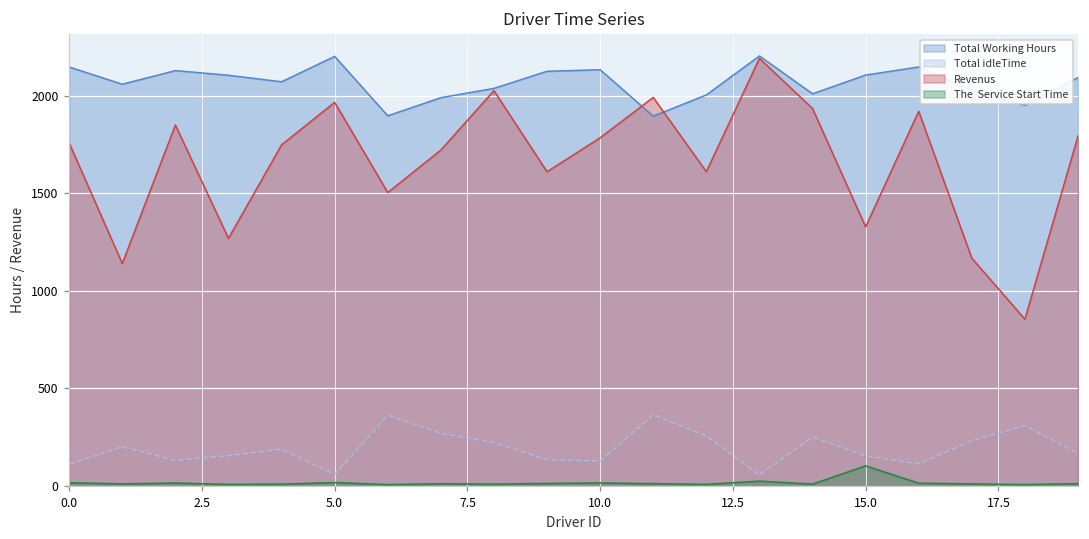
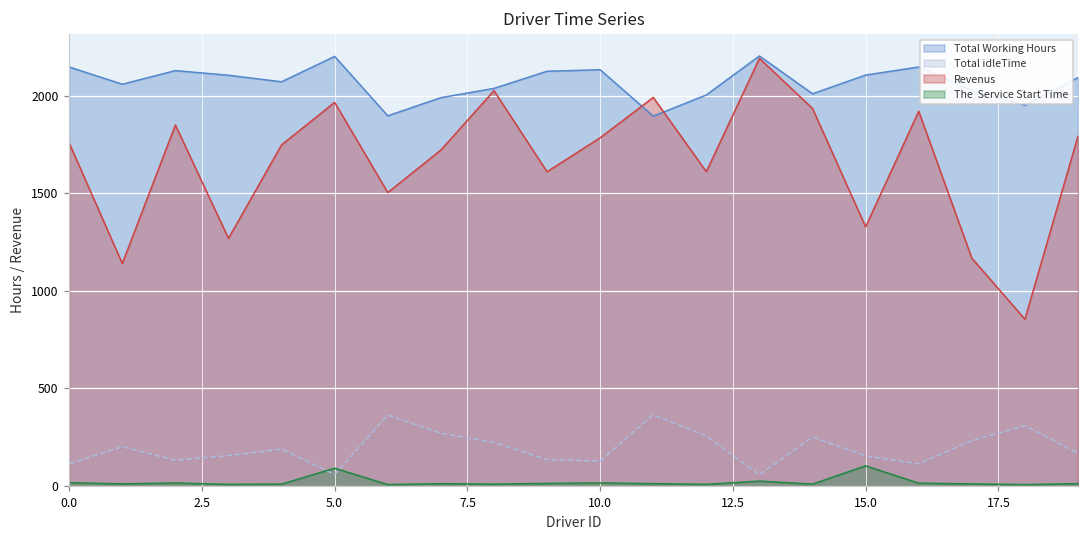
The Service Start Time, 5.0: 20 -> 90
